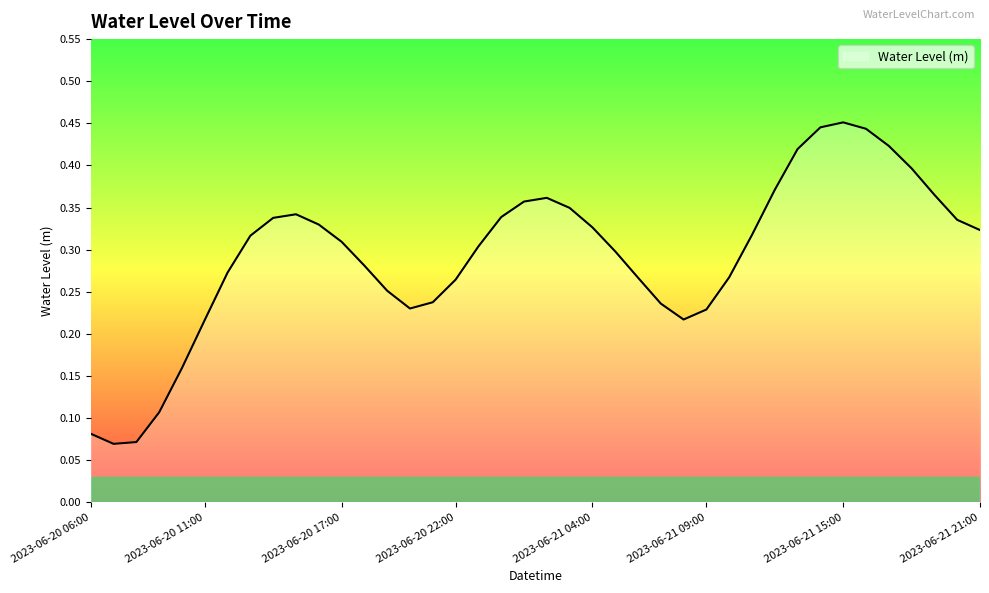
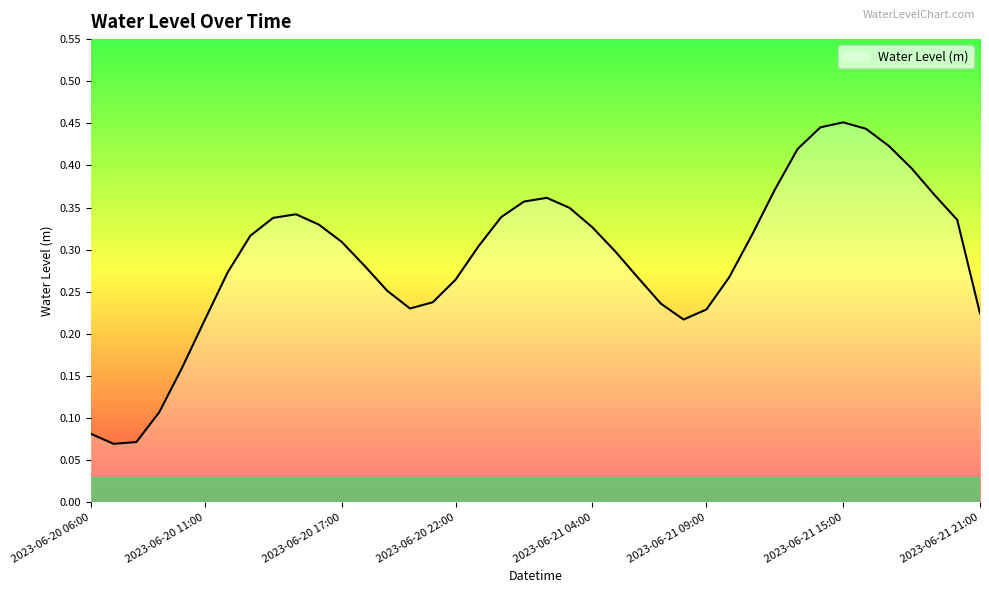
2023-06-21 21:00: 0.32 -> 0.22
